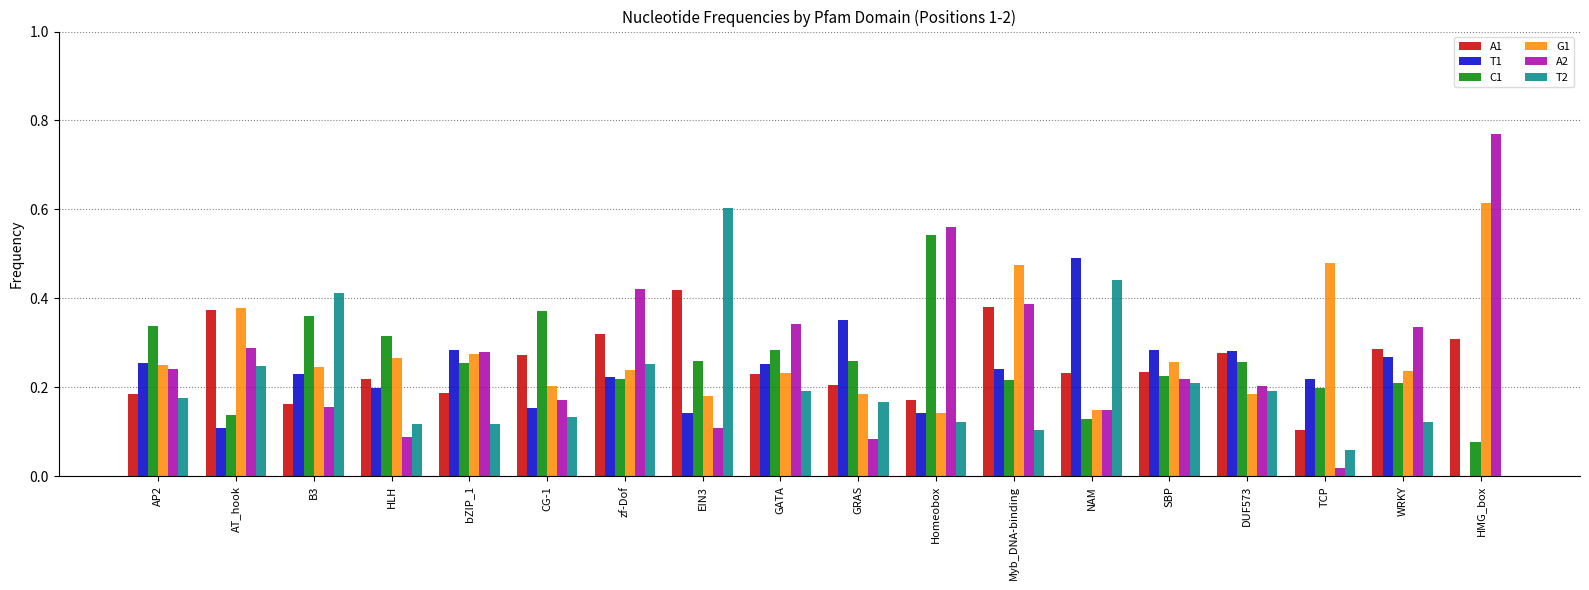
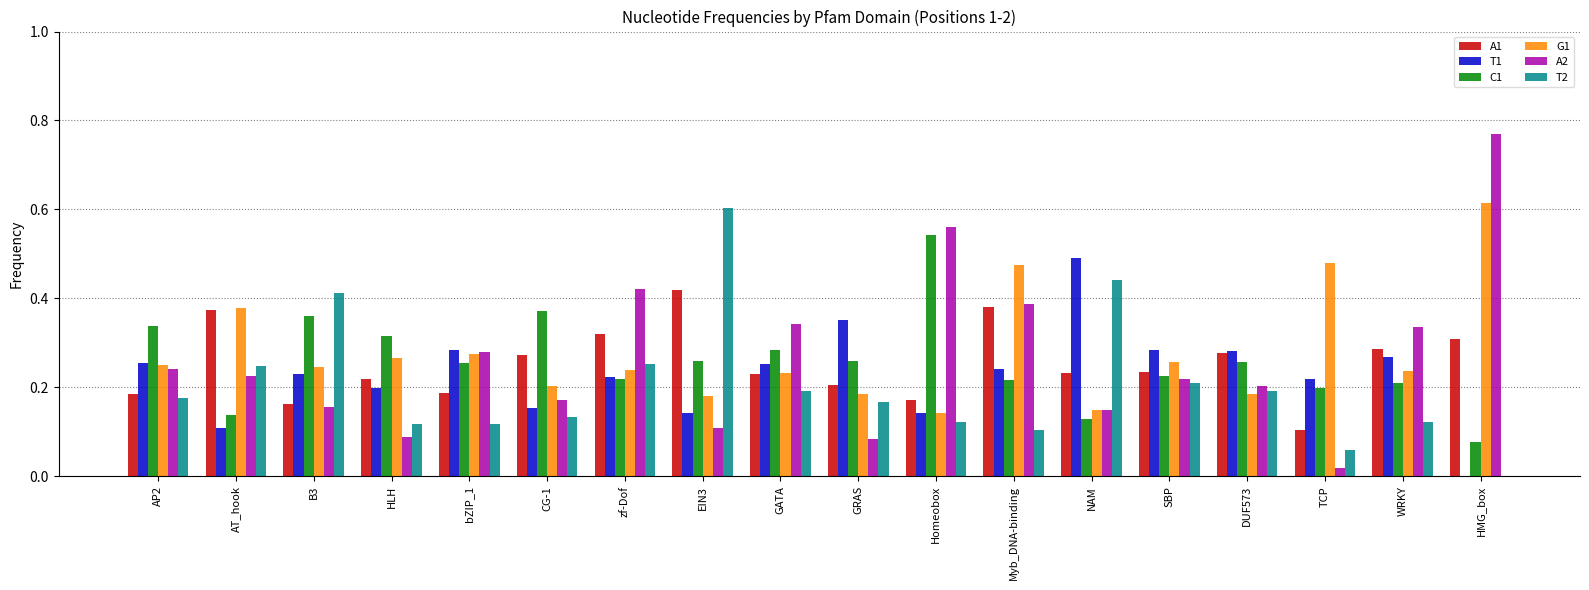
A2, AT_hook: 0.29 -> 0.23
